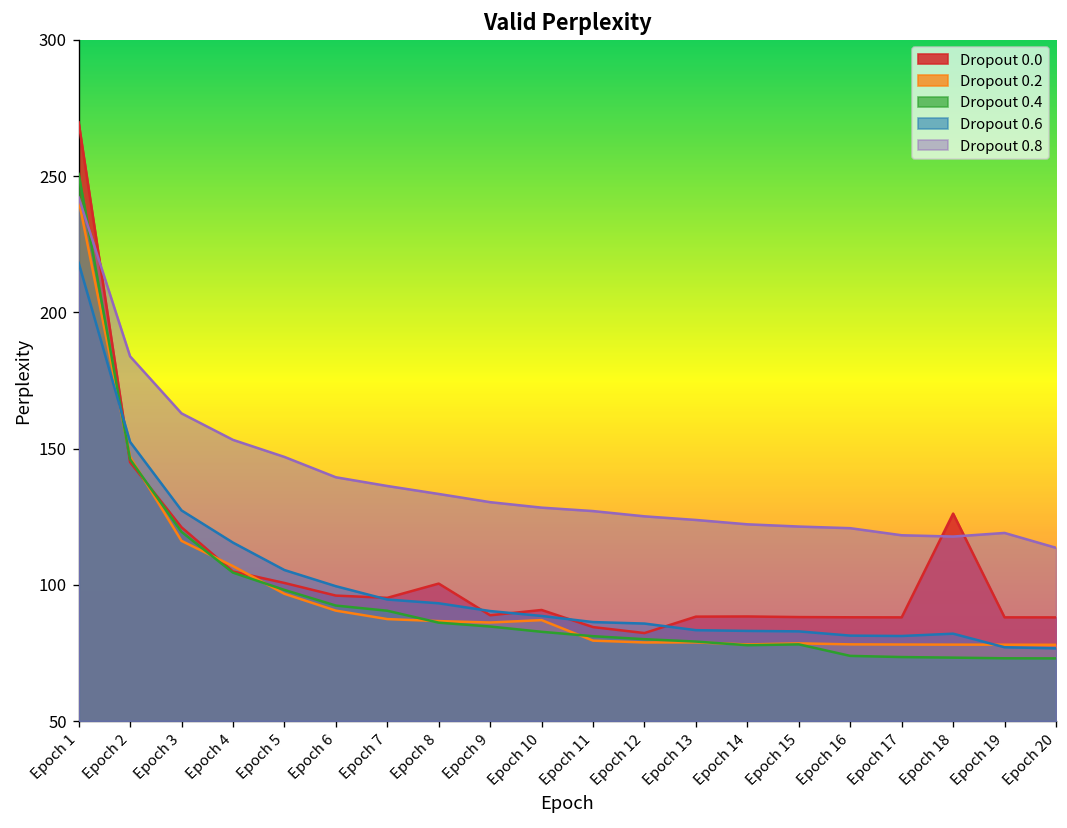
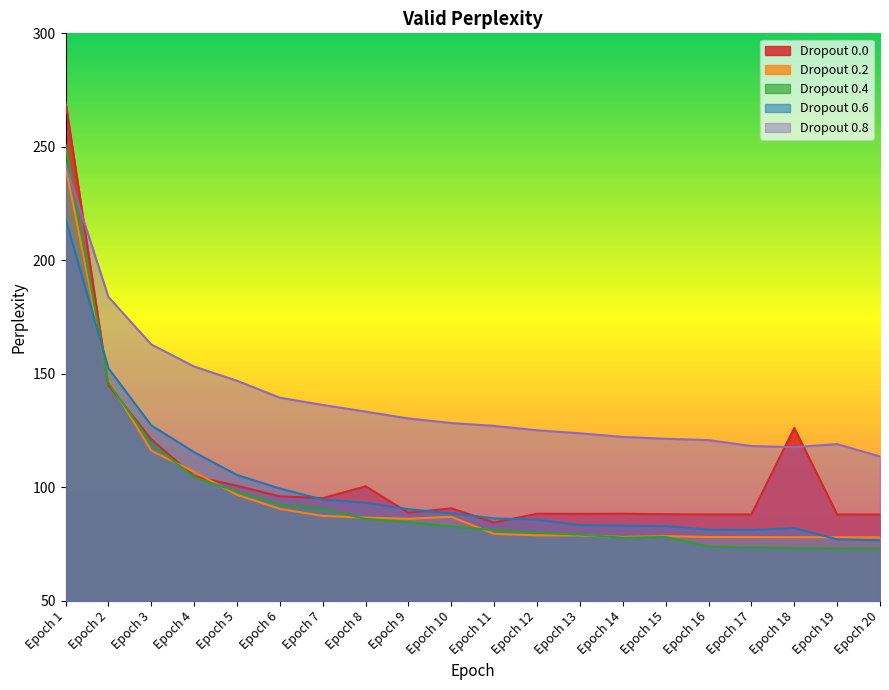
Dropout 0.0, Epoch 12: 82 -> 88
